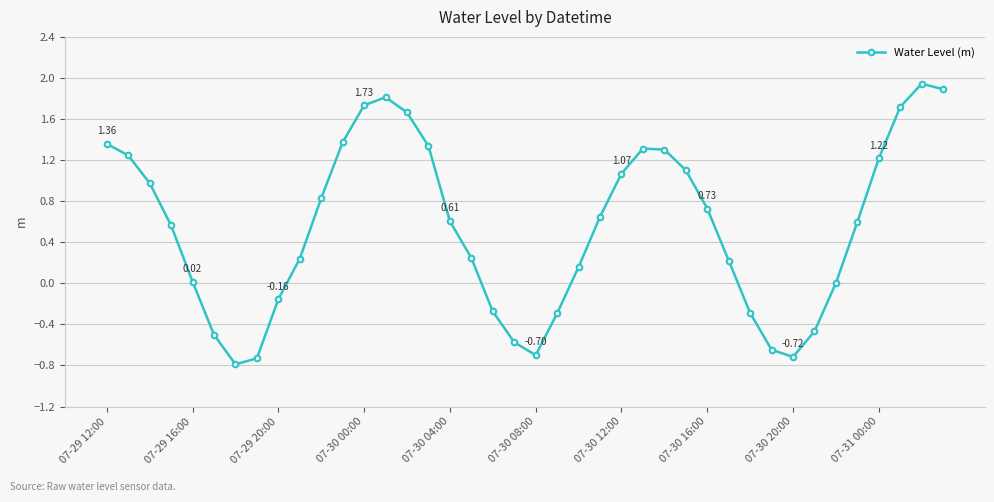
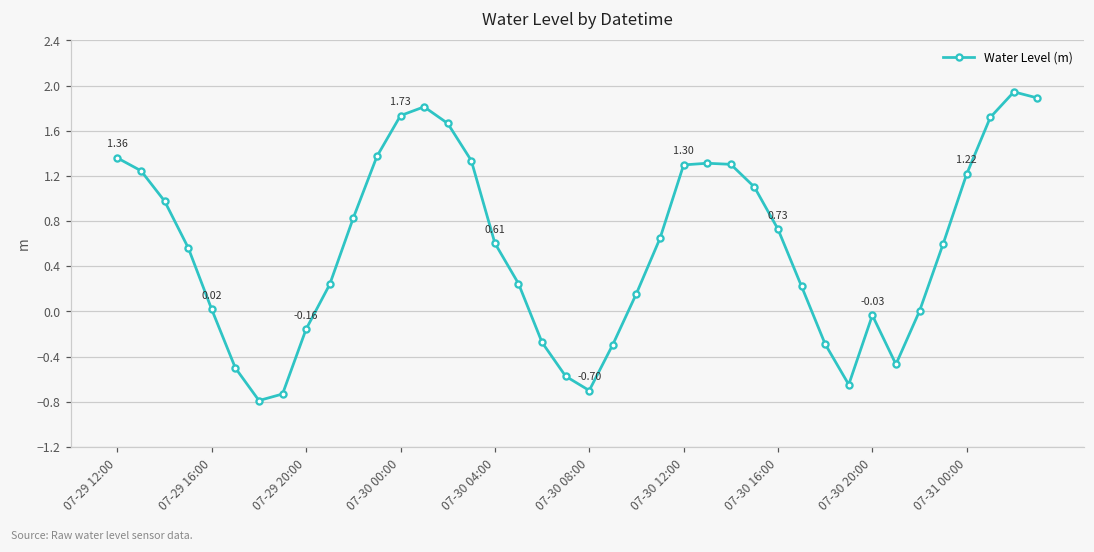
07-30 12:00: 1.07 -> 1.30
07-30 20:00: -0.72 -> -0.03
